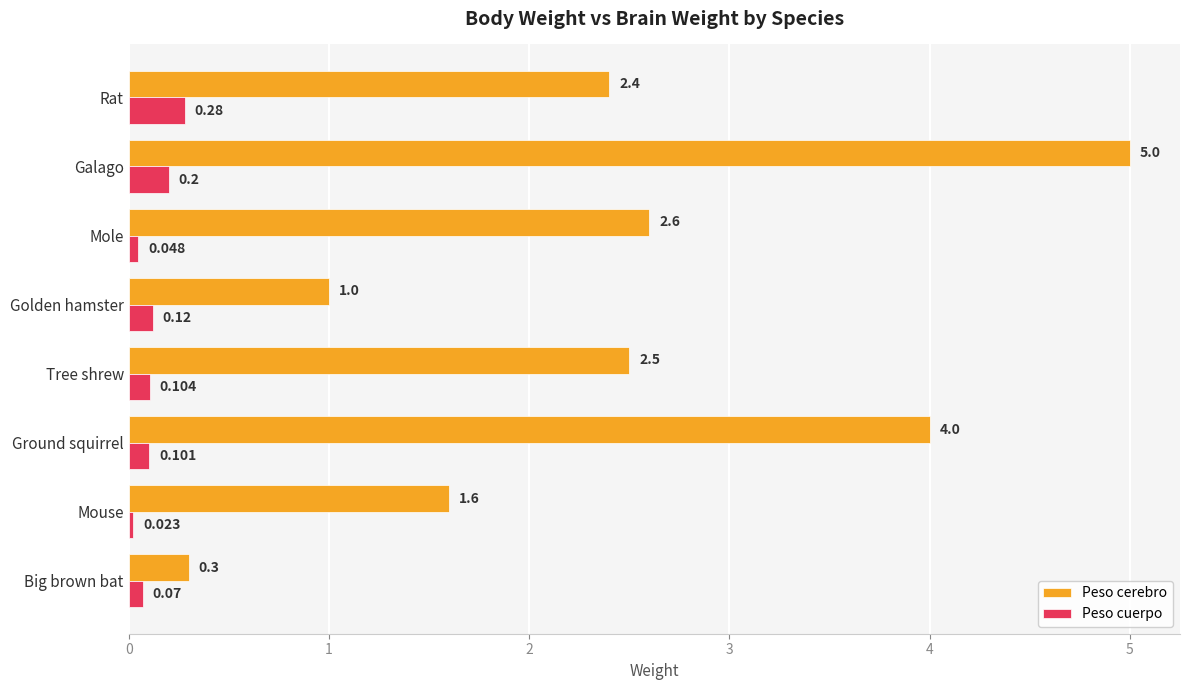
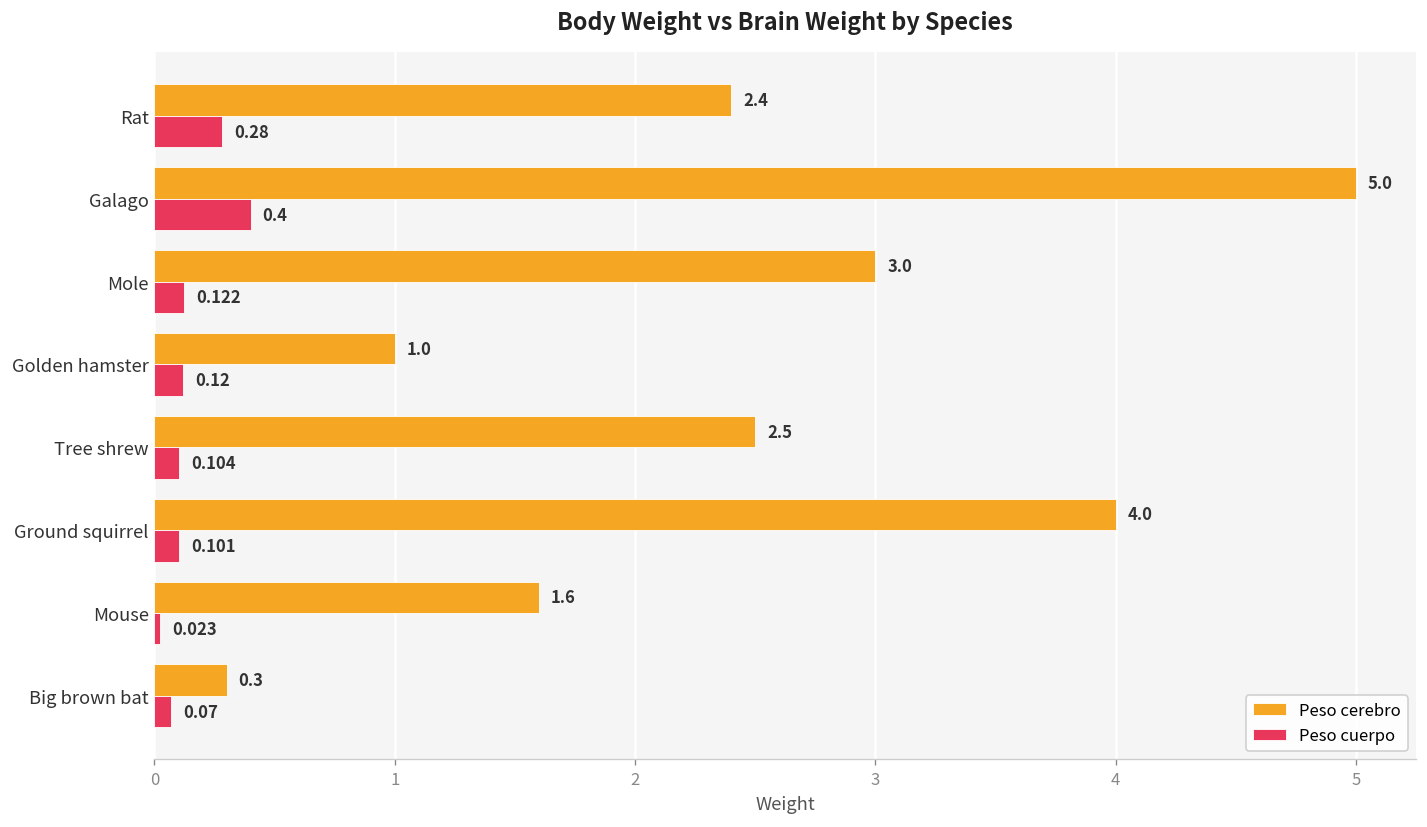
Peso cuerpo, Galago: 0.2 -> 0.4
Peso cerebro, Mole: 2.6 -> 3.0
Peso cuerpo, Mole: 0.048 -> 0.122
